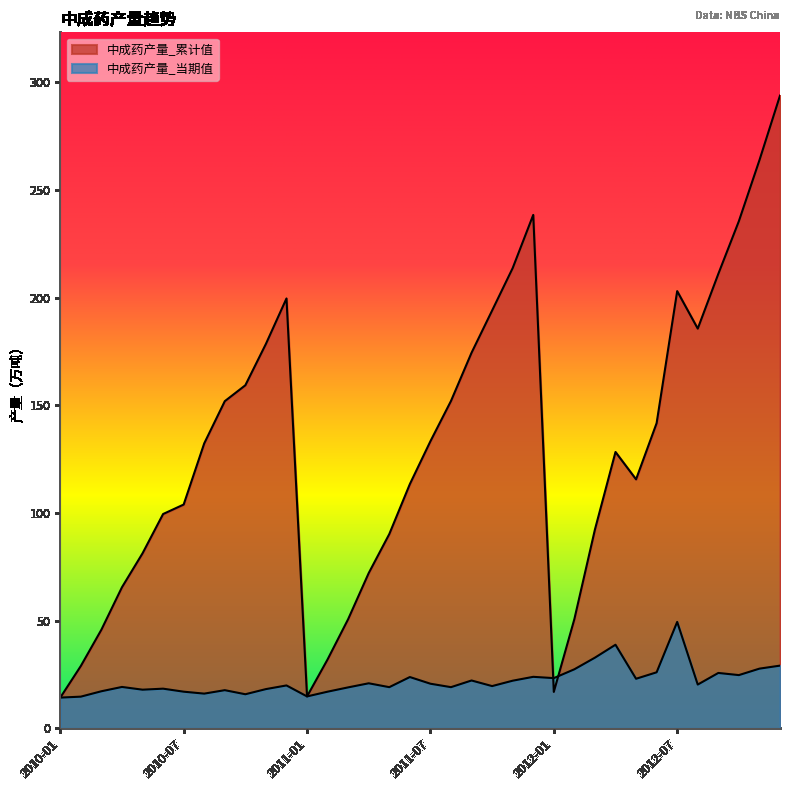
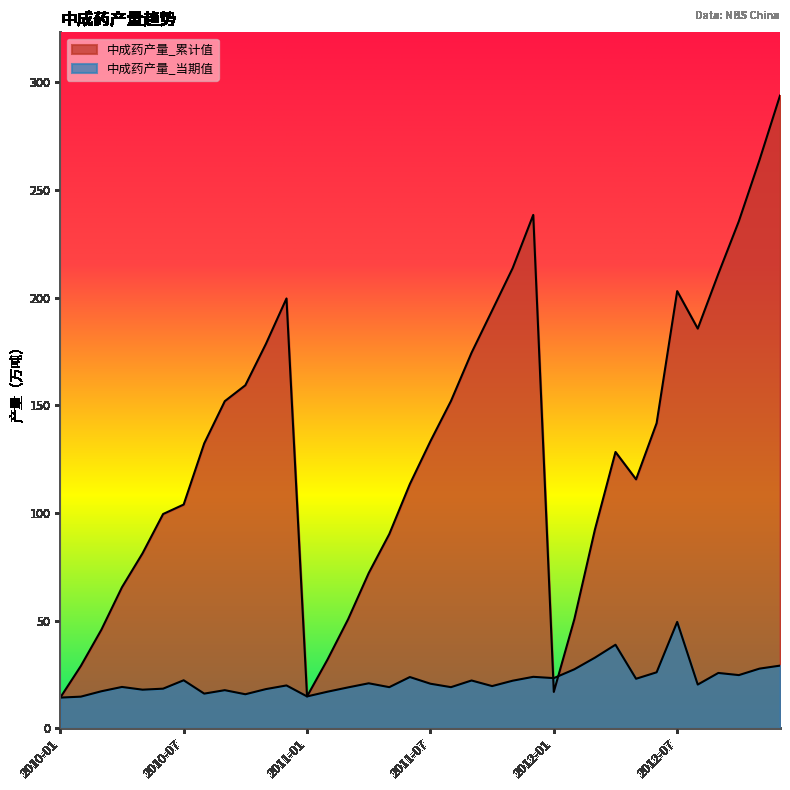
中成药产量_当期值, 2010-07: 17 -> 22
